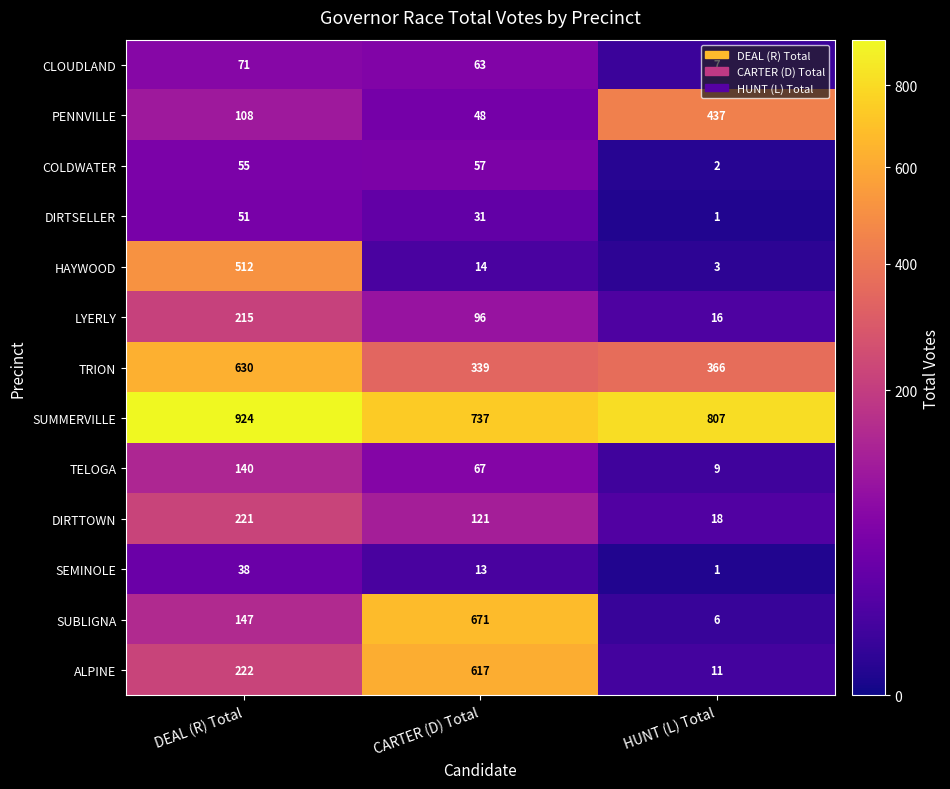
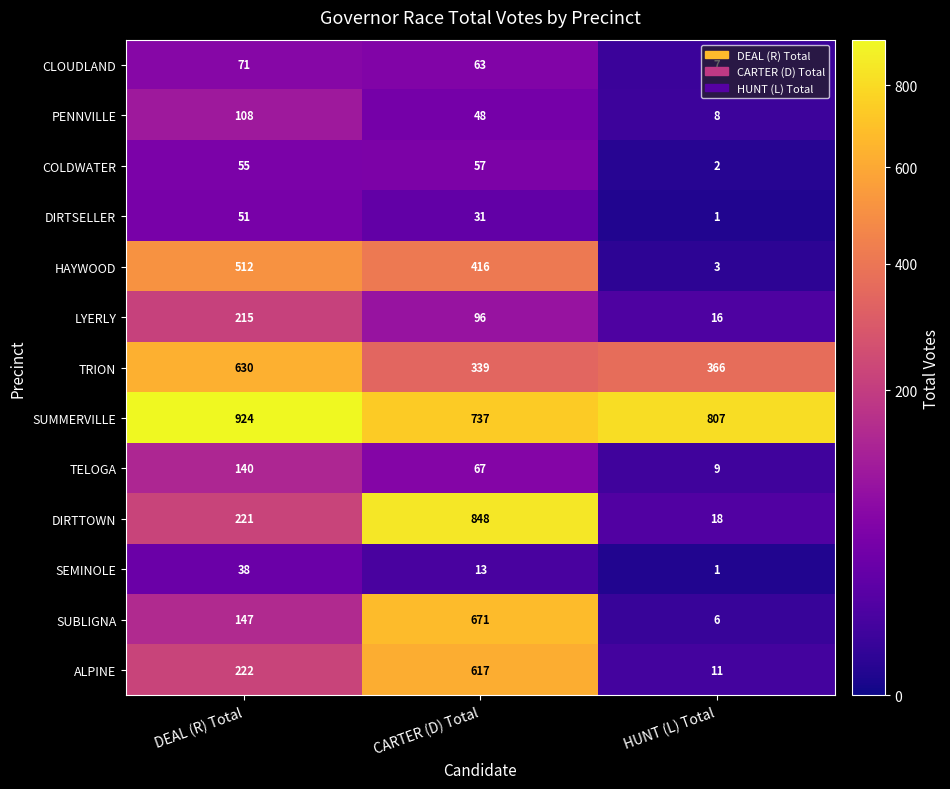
PENNVILLE, HUNT (L) Total: 437 -> 8
HAYWOOD, CARTER (D) Total: 14 -> 416
DIRTTOWN, CARTER (D) Total: 121 -> 848
